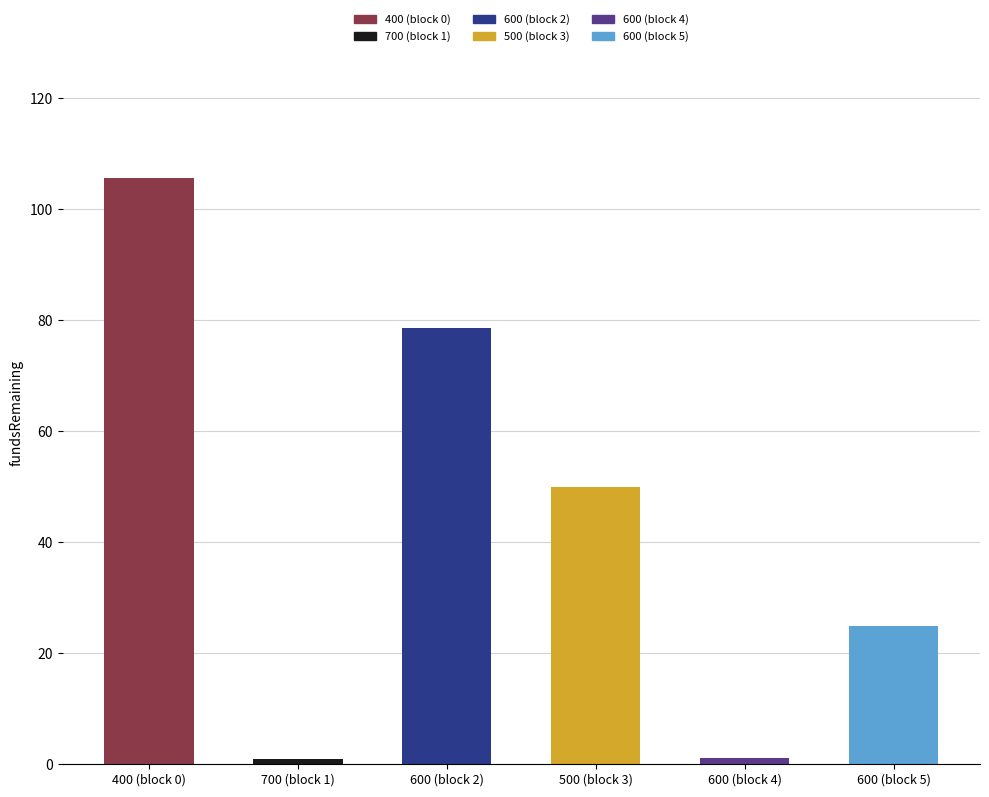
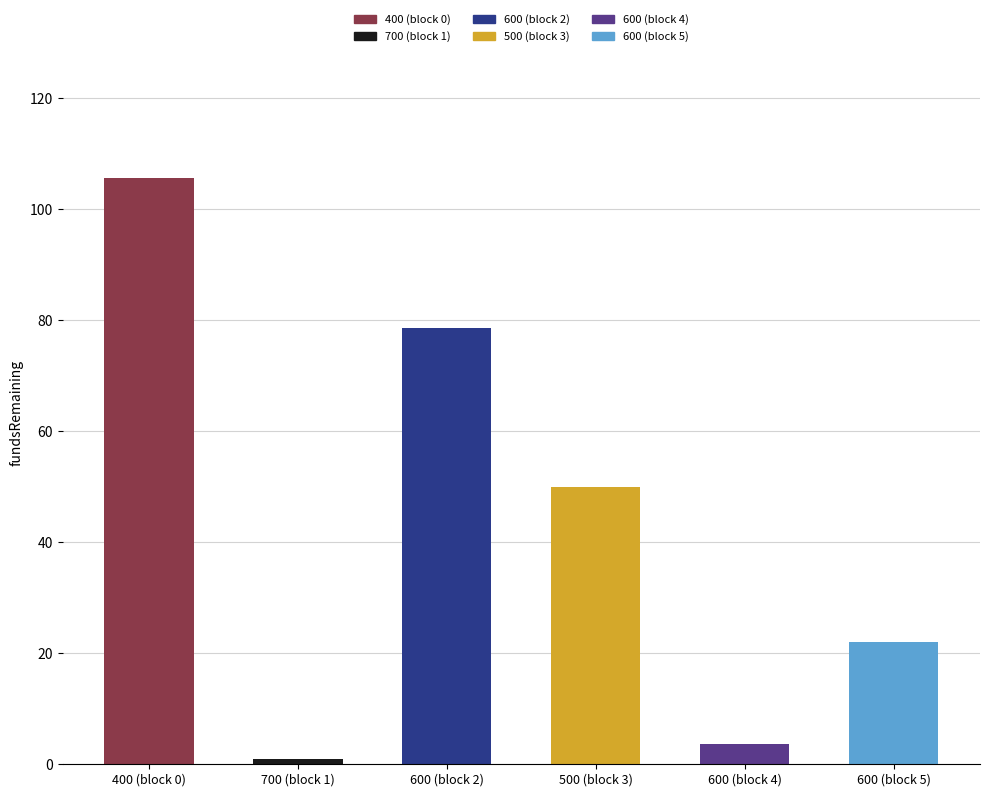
600 (block 4): 1 -> 4
600 (block 5): 25 -> 22
